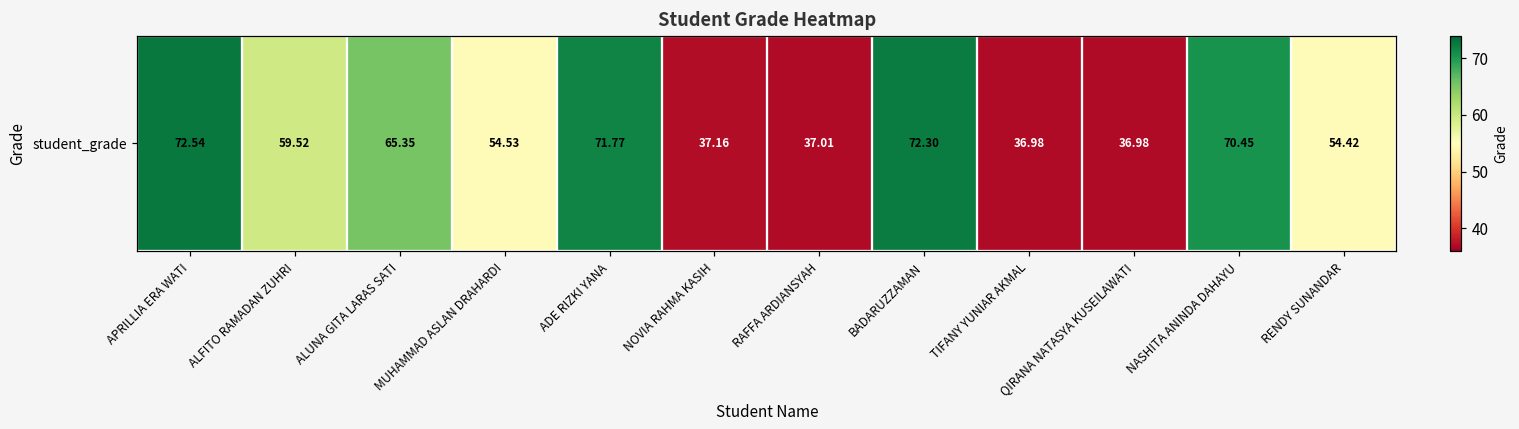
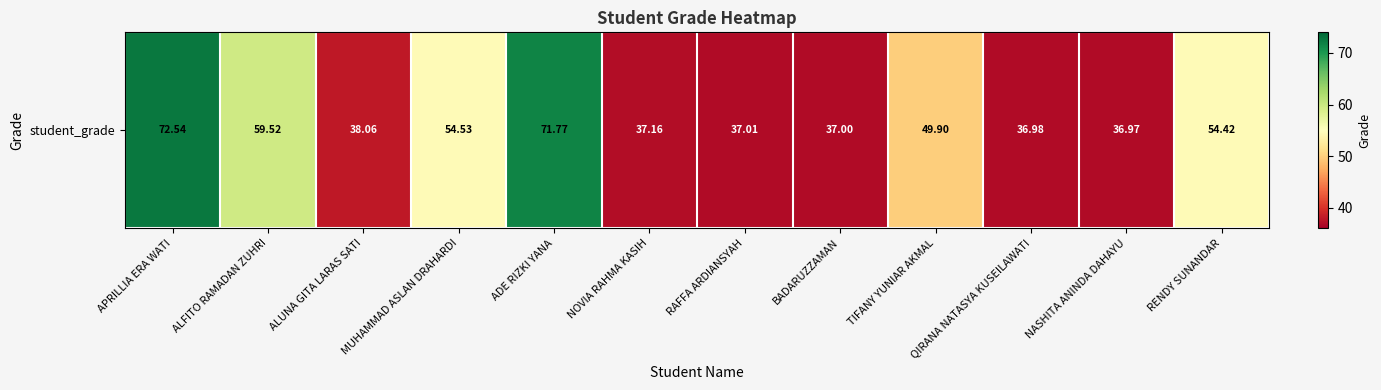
student_grade, ALUNA GITA LARAS SATI: 65.35 -> 38.06
student_grade, BADARUZZAMAN: 72.30 -> 37.00
student_grade, TIFANY YUNIAR AKMAL: 36.98 -> 49.90
student_grade, NASHITA ANINDA DAHAYU: 70.45 -> 36.97
